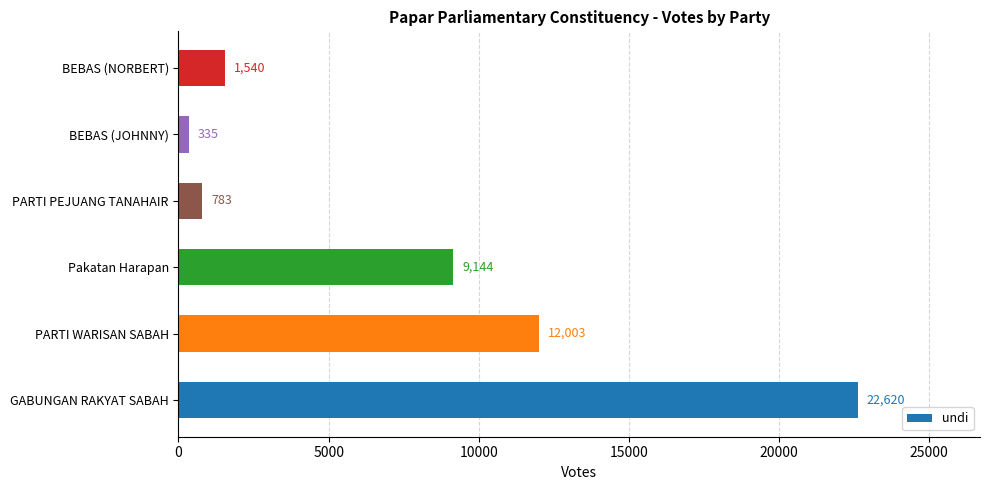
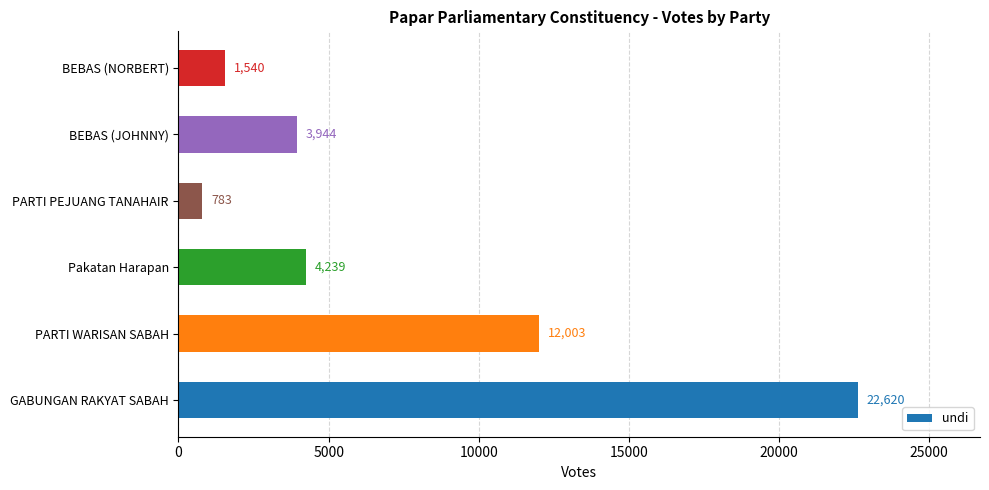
BEBAS (JOHNNY): 335 -> 3,944
Pakatan Harapan: 9,144 -> 4,239
